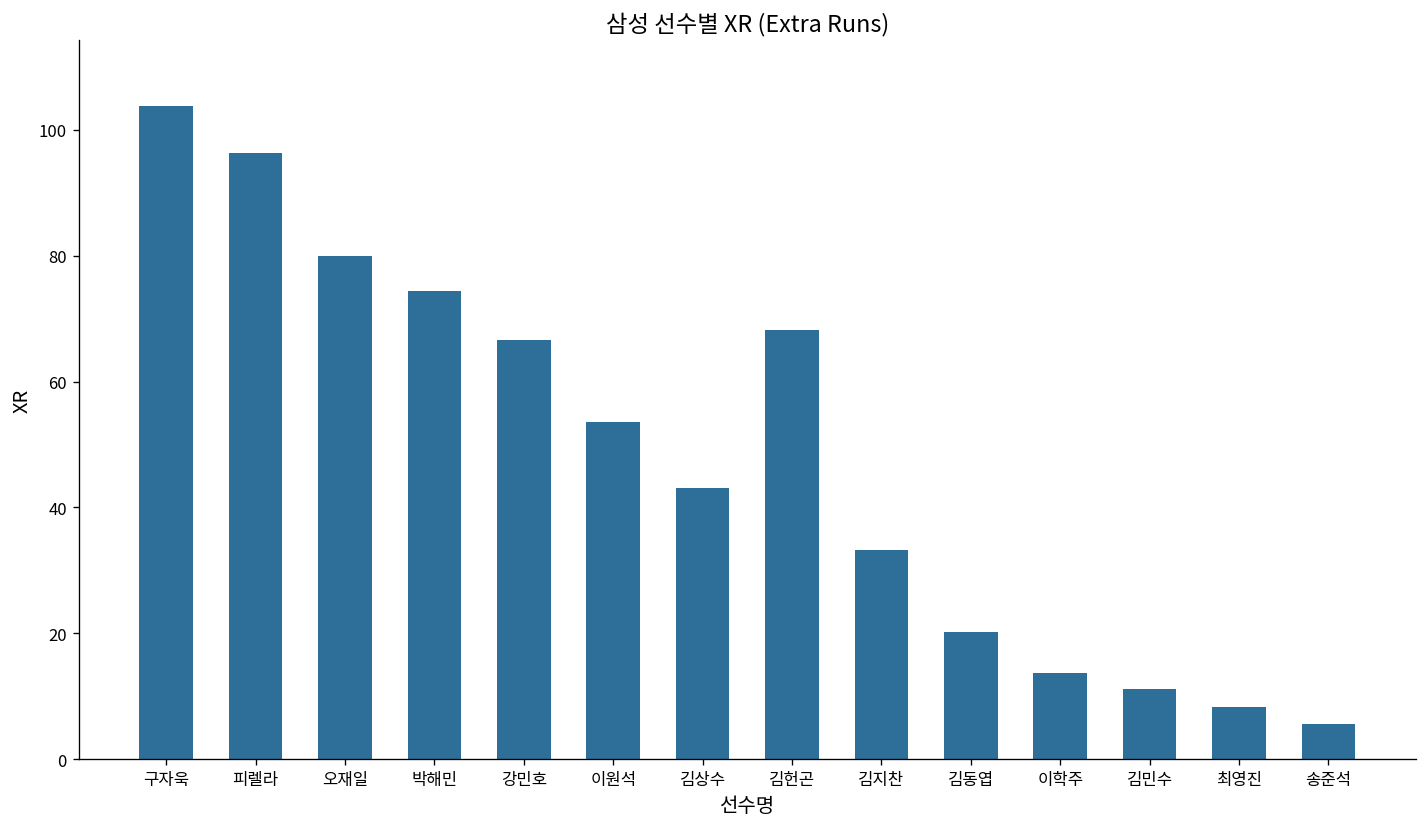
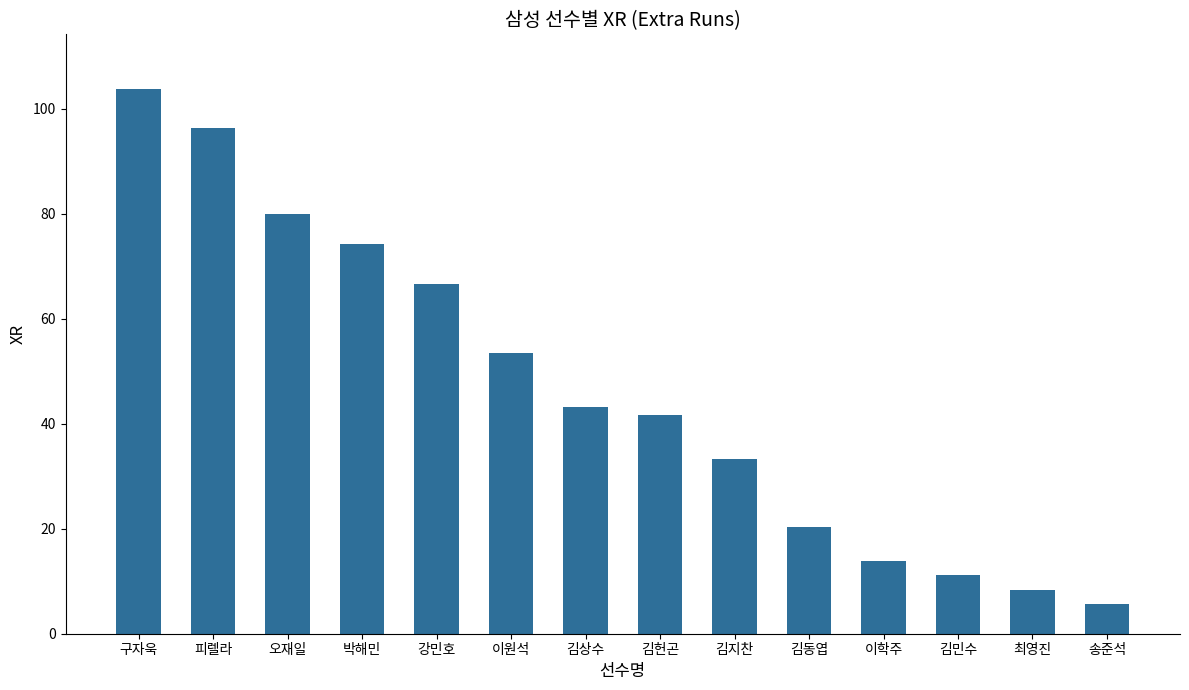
김헌곤: 68 -> 42
